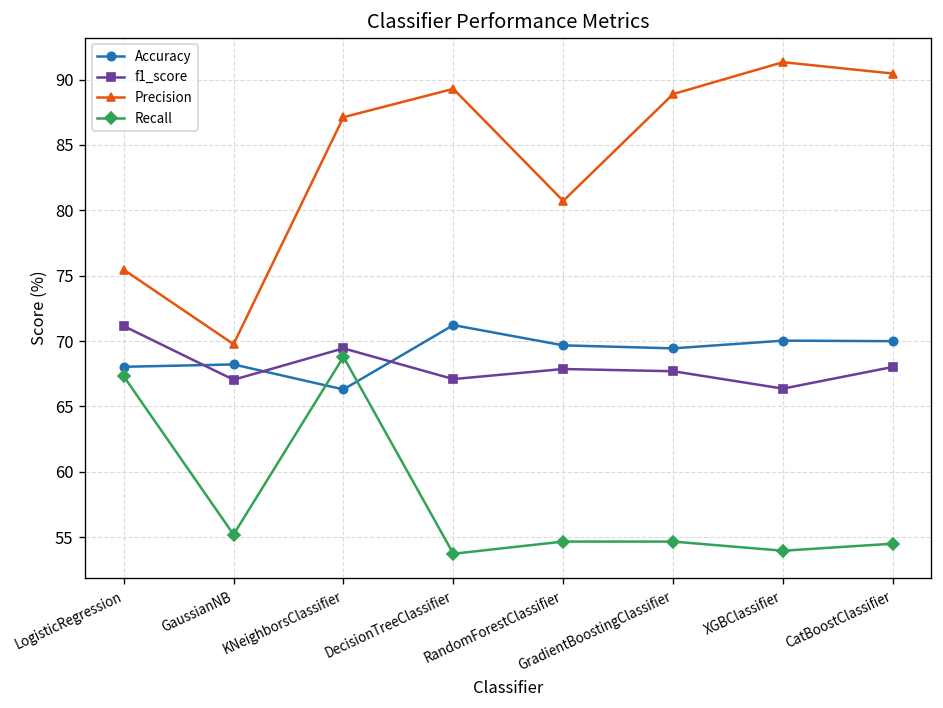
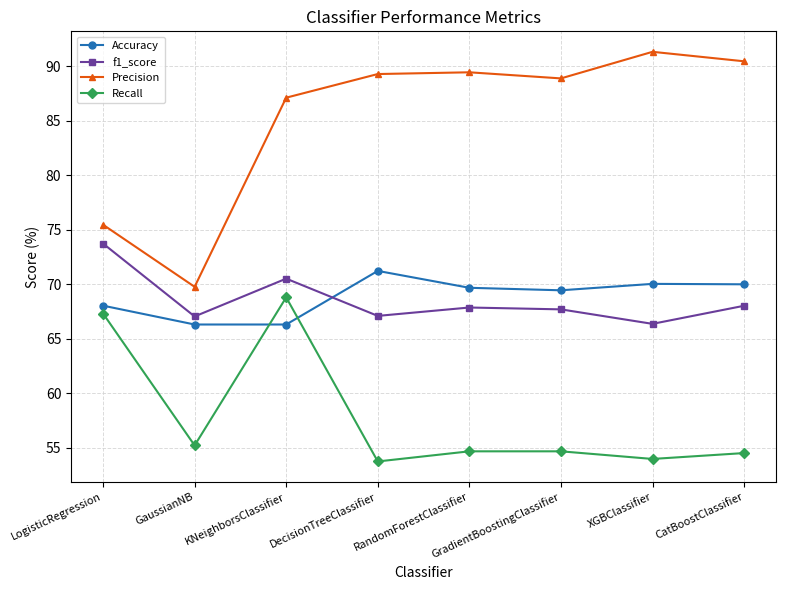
f1_score, LogisticRegression: 71.2 -> 73.7
Accuracy, GaussianNB: 68.2 -> 66.3
f1_score, KNeighborsClassifier: 69.4 -> 70.5
Precision, RandomForestClassifier: 80.7 -> 89.5
